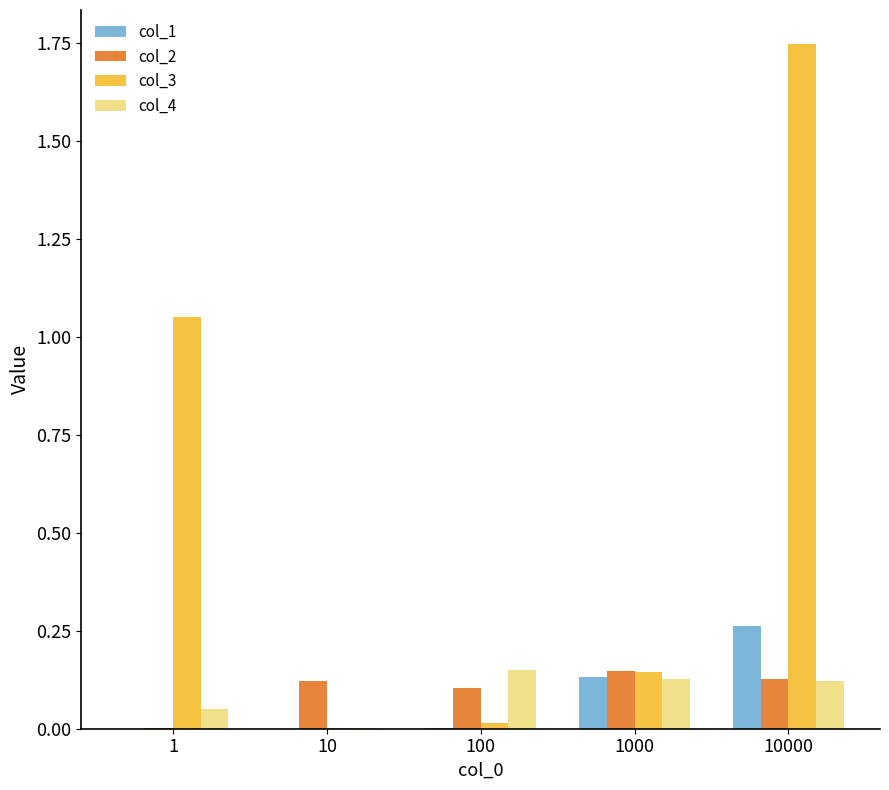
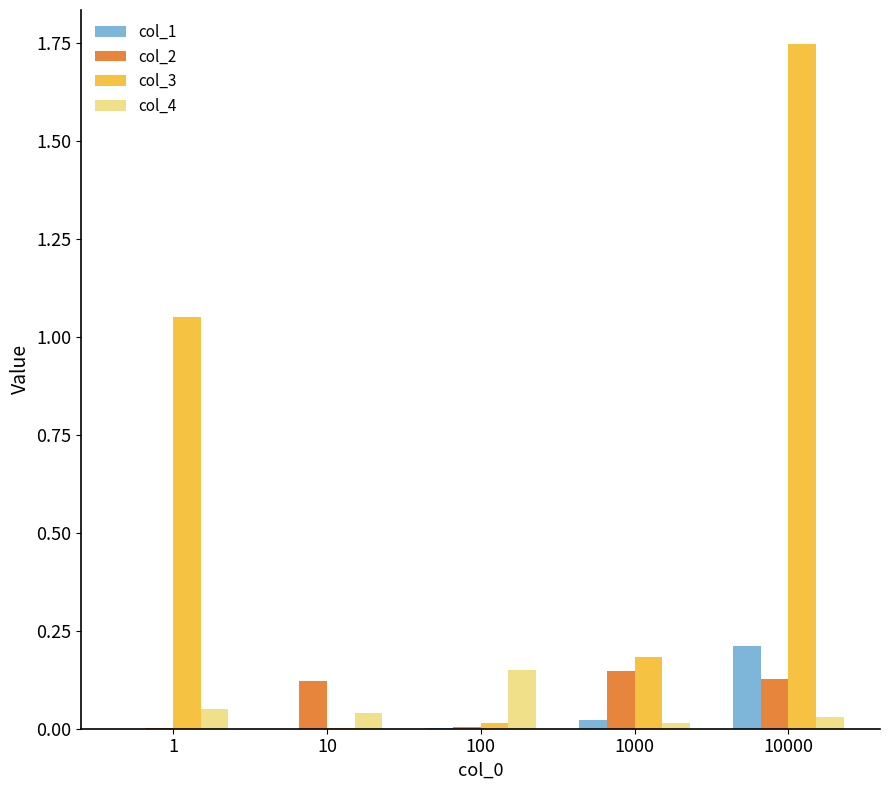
col_4, 10: 0.00 -> 0.04
col_2, 100: 0.11 -> 0.01
col_1, 1000: 0.13 -> 0.02
col_3, 1000: 0.14 -> 0.18
col_4, 1000: 0.13 -> 0.01
col_1, 10000: 0.26 -> 0.21
col_4, 10000: 0.12 -> 0.03
